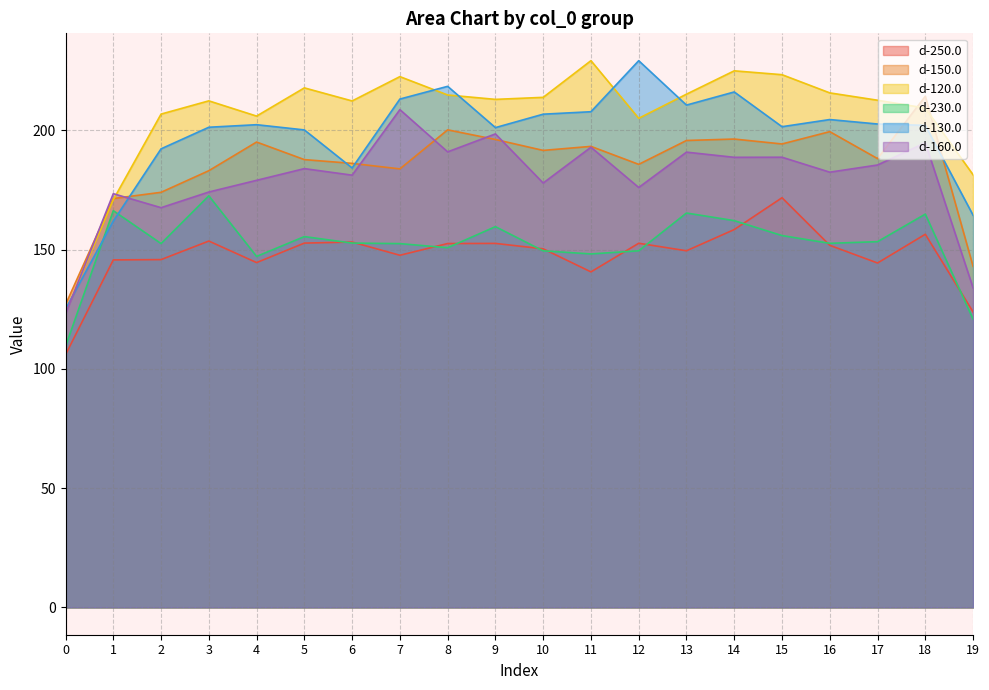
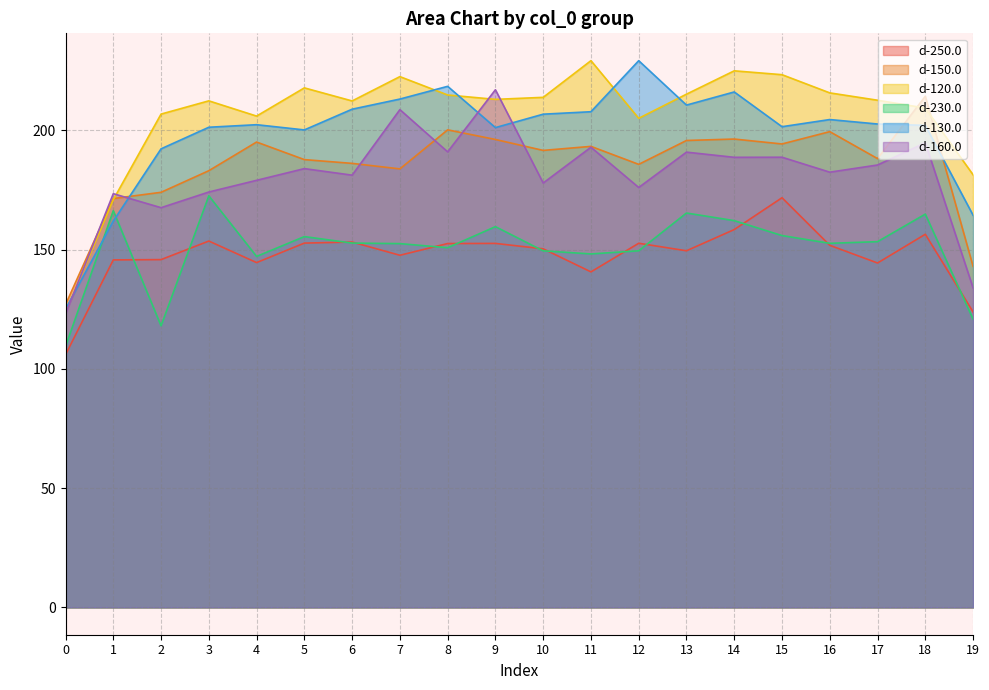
d-230.0, 2: 153 -> 118
d-130.0, 6: 184 -> 209
d-160.0, 9: 199 -> 217
